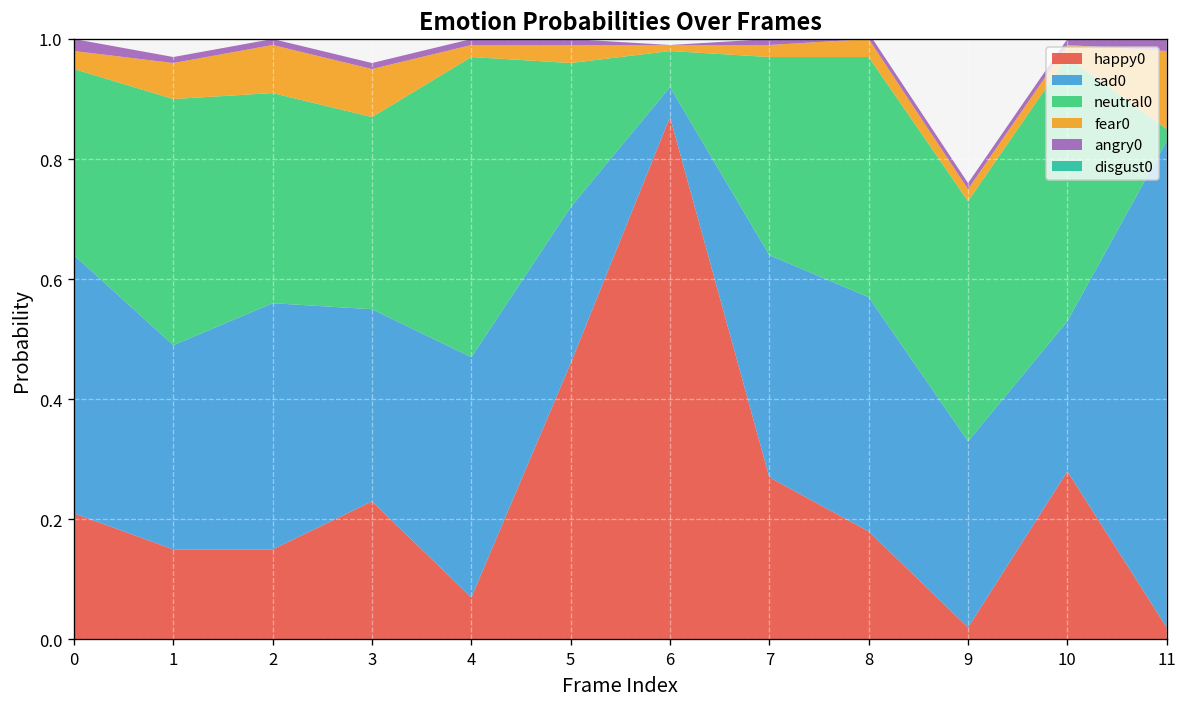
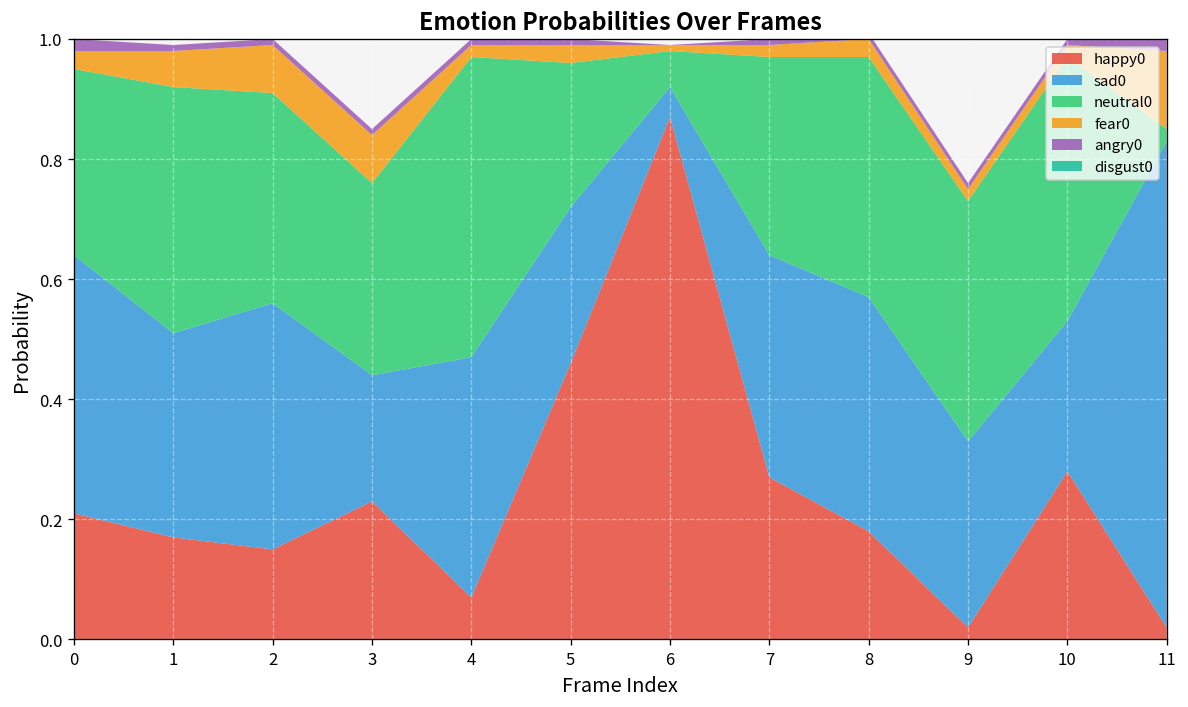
happy0, 1: 0.15 -> 0.17
sad0, 3: 0.32 -> 0.21
